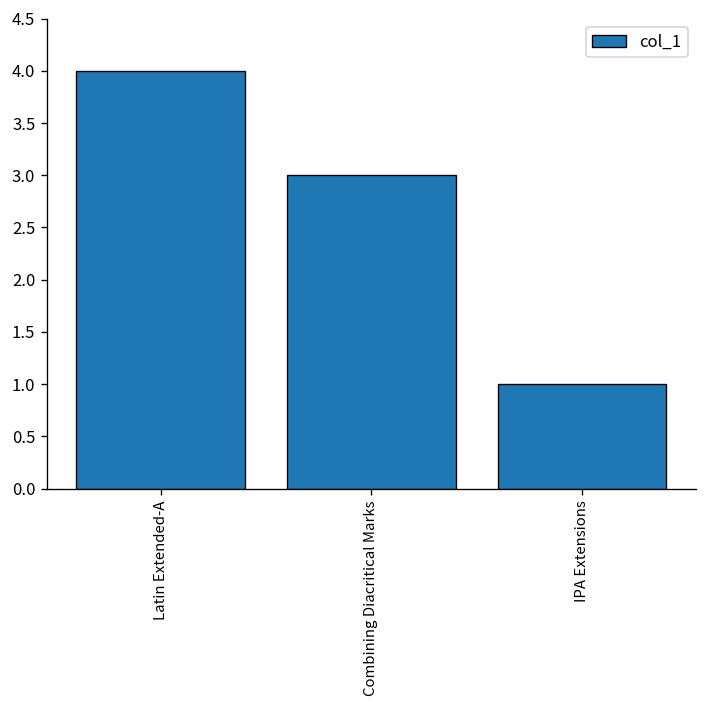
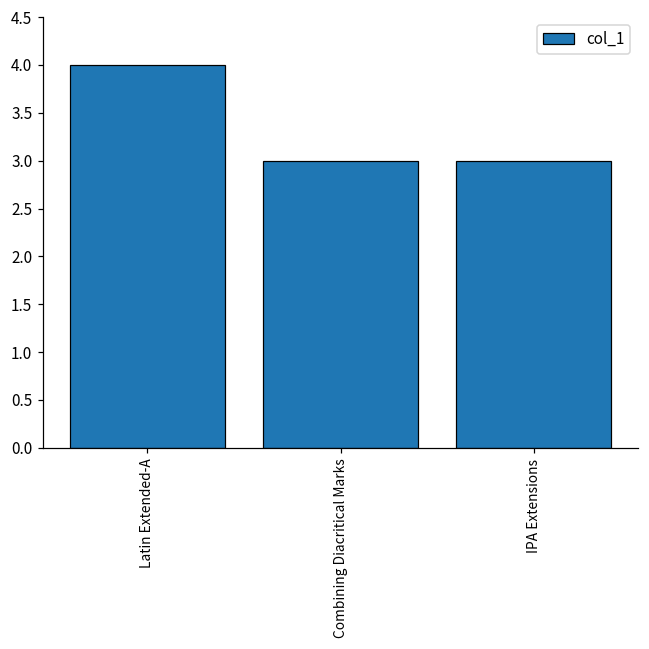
IPA Extensions: 1 -> 3
